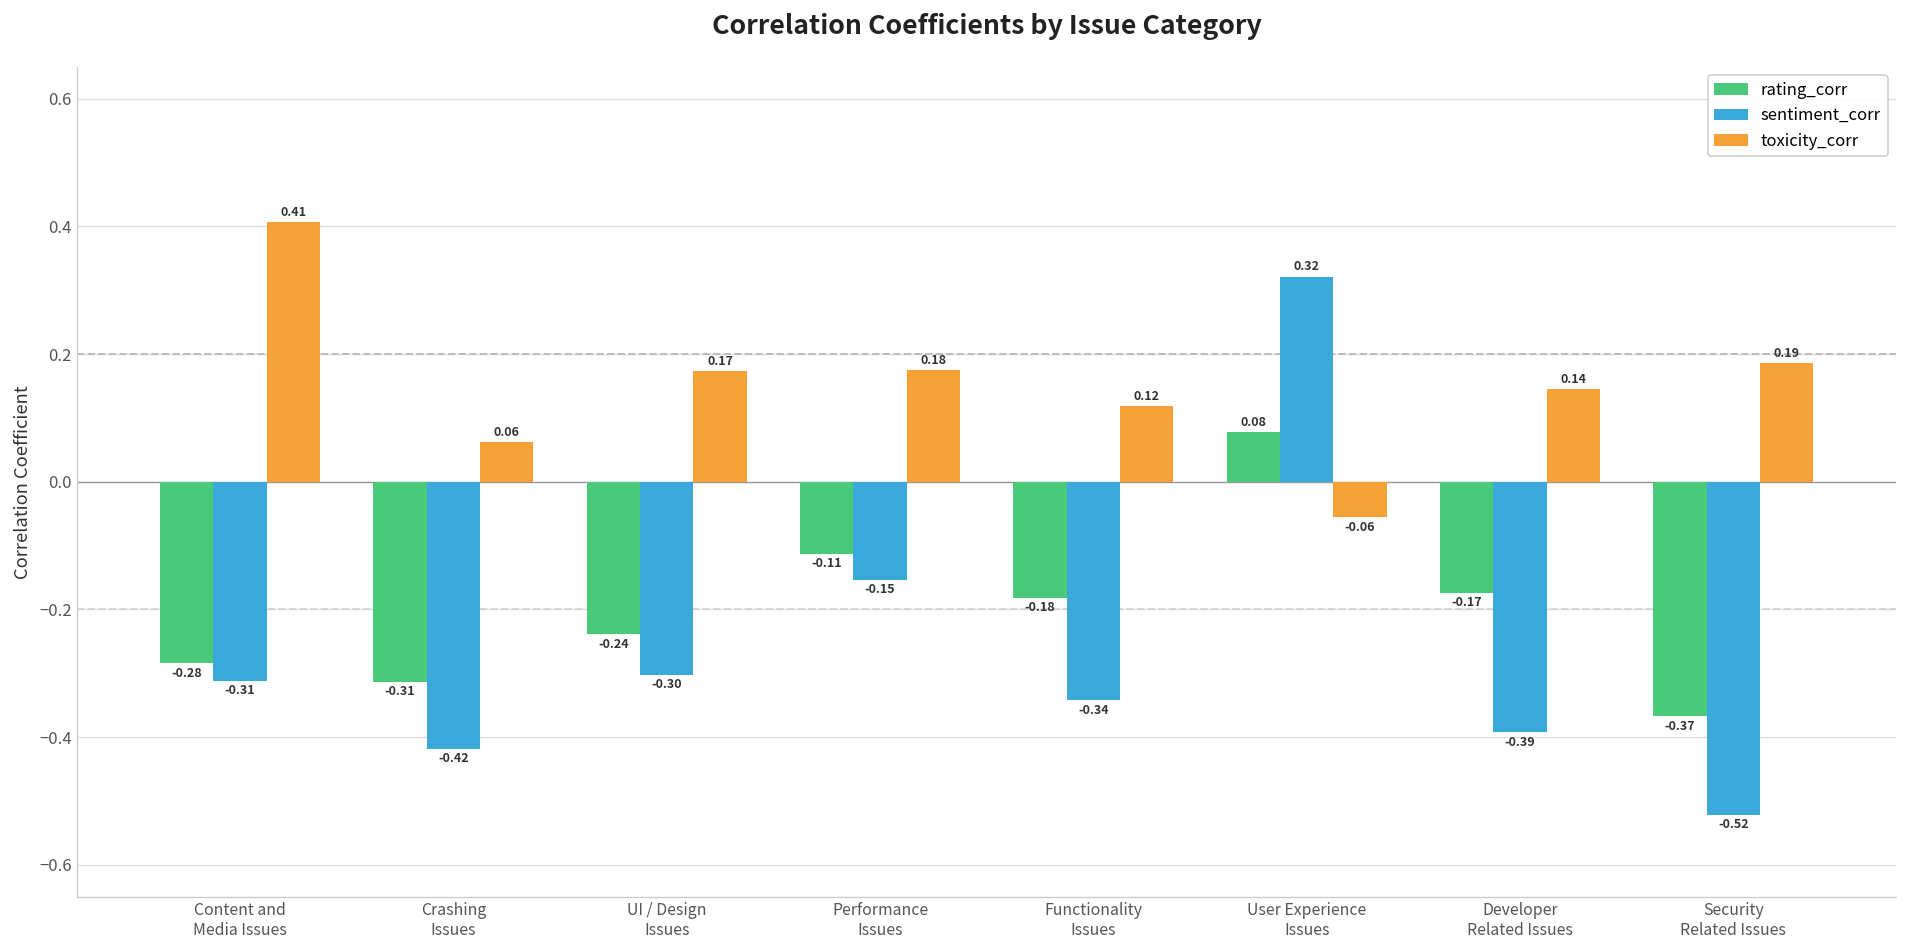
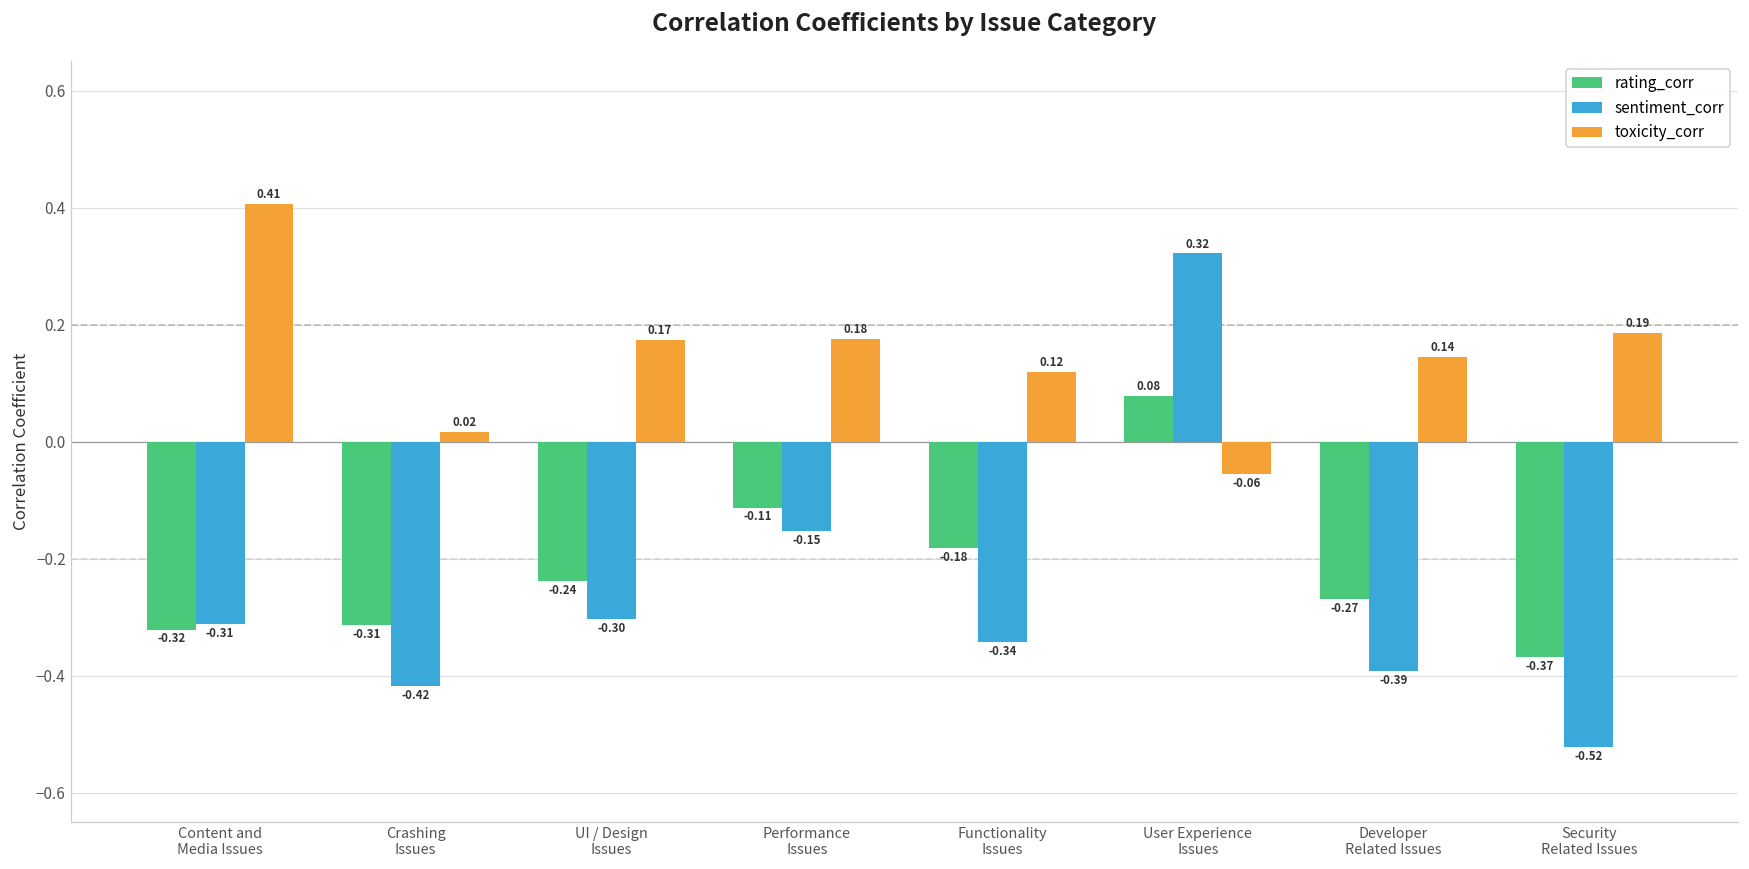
rating_corr, Content and Media Issues: -0.28 -> -0.32
toxicity_corr, Crashing Issues: 0.06 -> 0.02
rating_corr, Developer Related Issues: -0.17 -> -0.27
